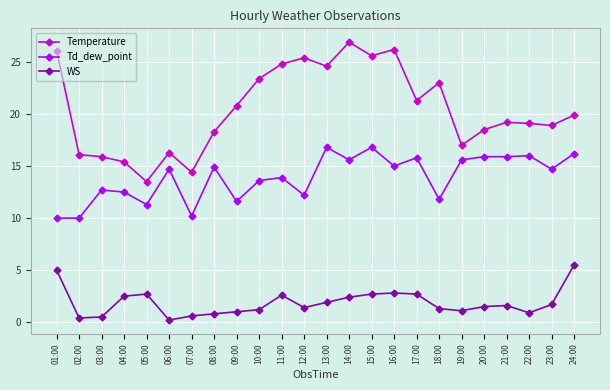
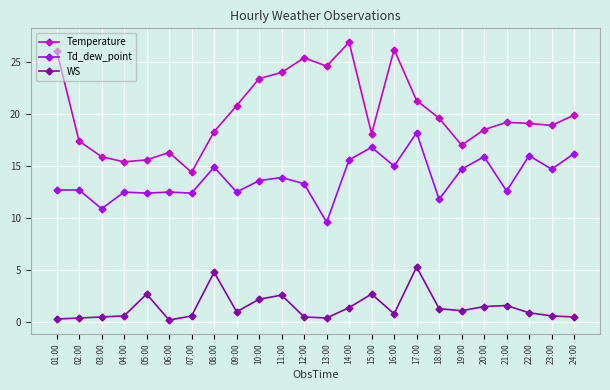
Td_dew_point, 01:00: 10.0 -> 12.7
WS, 01:00: 5.0 -> 0.3
Temperature, 02:00: 16.1 -> 17.4
Td_dew_point, 02:00: 10.0 -> 12.7
Td_dew_point, 03:00: 12.7 -> 10.9
WS, 04:00: 2.5 -> 0.6
Temperature, 05:00: 13.5 -> 15.6
Td_dew_point, 05:00: 11.3 -> 12.4
Td_dew_point, 06:00: 14.7 -> 12.5
Td_dew_point, 07:00: 10.2 -> 12.4
WS, 08:00: 0.8 -> 4.8
Td_dew_point, 09:00: 11.6 -> 12.5
WS, 10:00: 1.2 -> 2.2
Temperature, 11:00: 24.8 -> 24.0
Td_dew_point, 12:00: 12.2 -> 13.3
WS, 12:00: 1.4 -> 0.5
Td_dew_point, 13:00: 16.8 -> 9.6
WS, 13:00: 1.9 -> 0.4
WS, 14:00: 2.4 -> 1.4
Temperature, 15:00: 25.6 -> 18.1
WS, 16:00: 2.8 -> 0.8
Td_dew_point, 17:00: 15.8 -> 18.2
WS, 17:00: 2.7 -> 5.3
Temperature, 18:00: 23.0 -> 19.6
Td_dew_point, 19:00: 15.6 -> 14.7
Td_dew_point, 21:00: 15.9 -> 12.6
WS, 23:00: 1.7 -> 0.6
WS, 24:00: 5.5 -> 0.5
